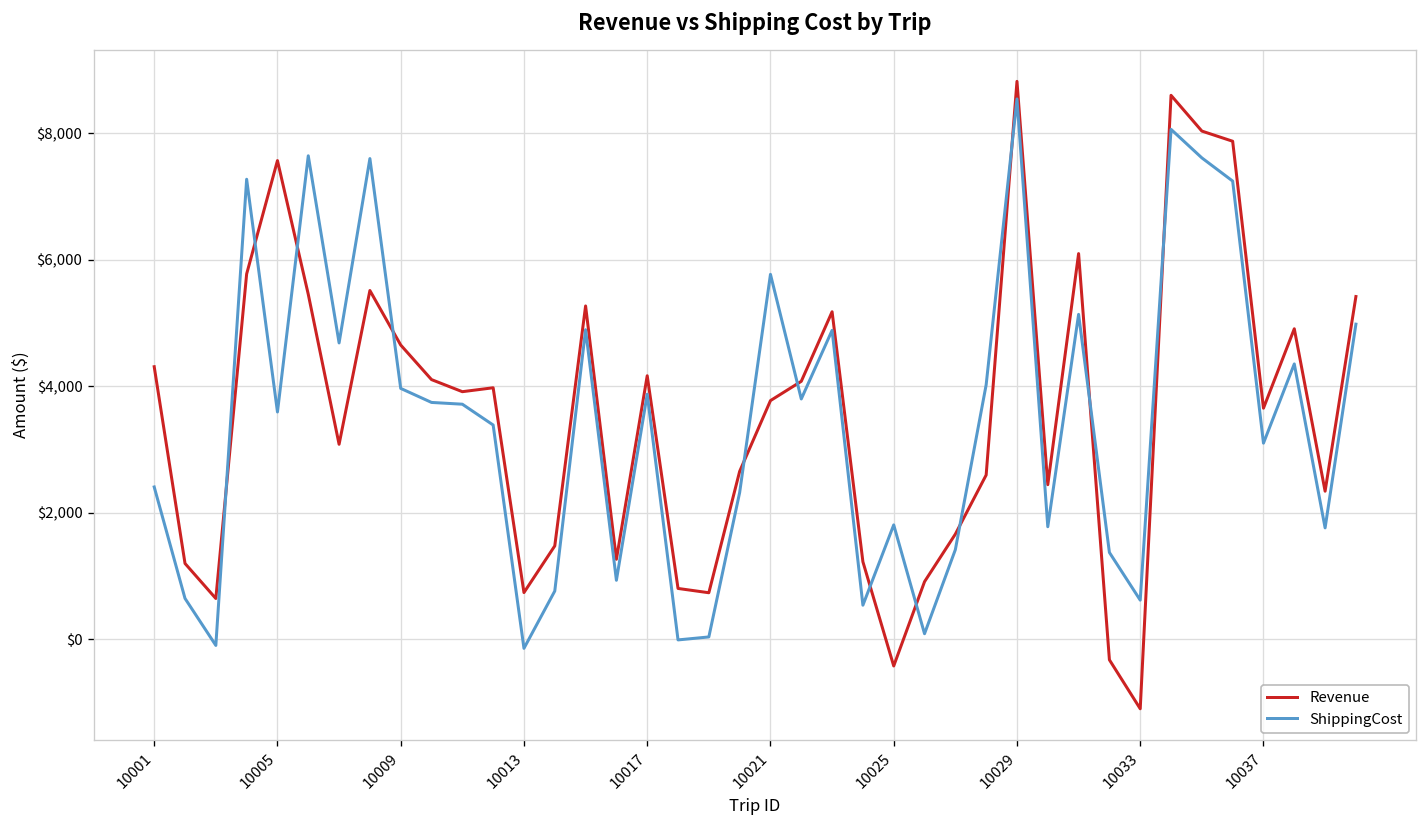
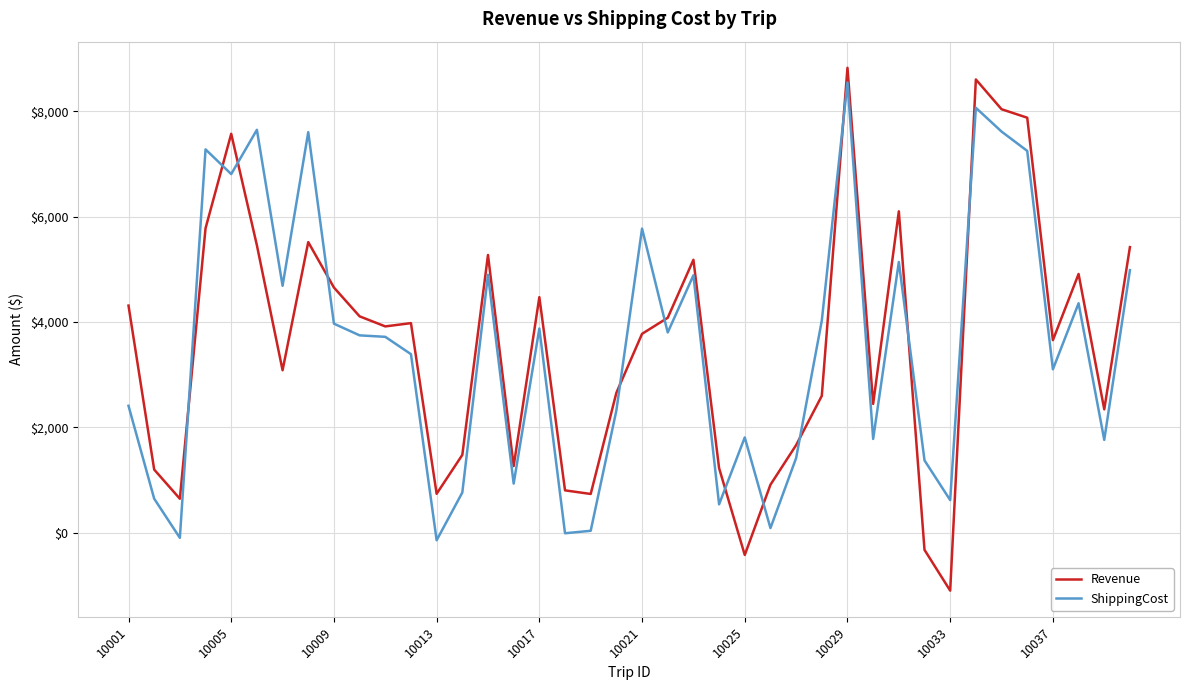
ShippingCost, 10005: $3,600 -> $6,800
Revenue, 10017: $4,200 -> $4,500
